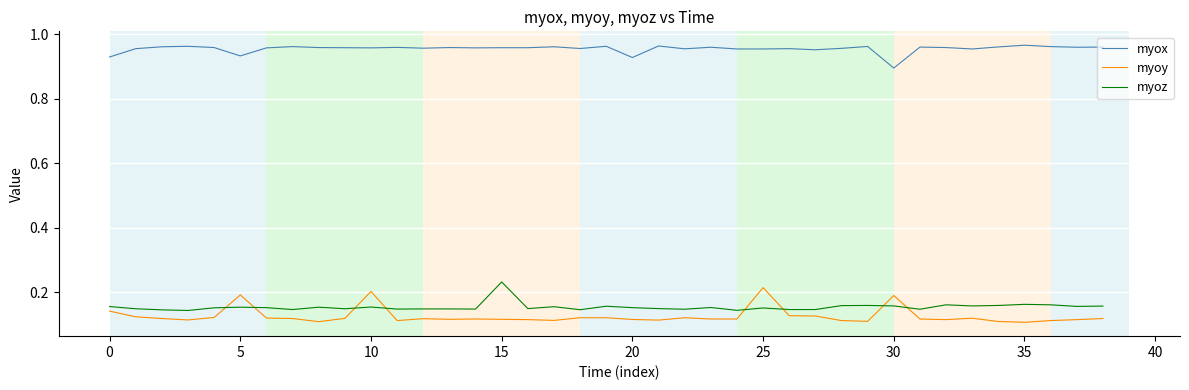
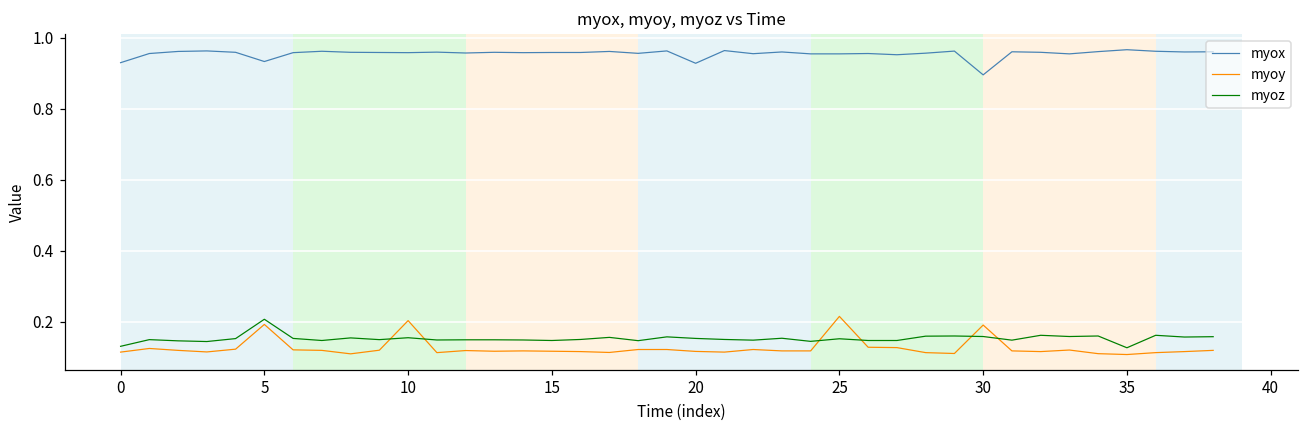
myoy, 0: 0.14 -> 0.11
myoz, 0: 0.16 -> 0.13
myoz, 5: 0.15 -> 0.21
myoz, 15: 0.23 -> 0.15
myoz, 35: 0.16 -> 0.13
